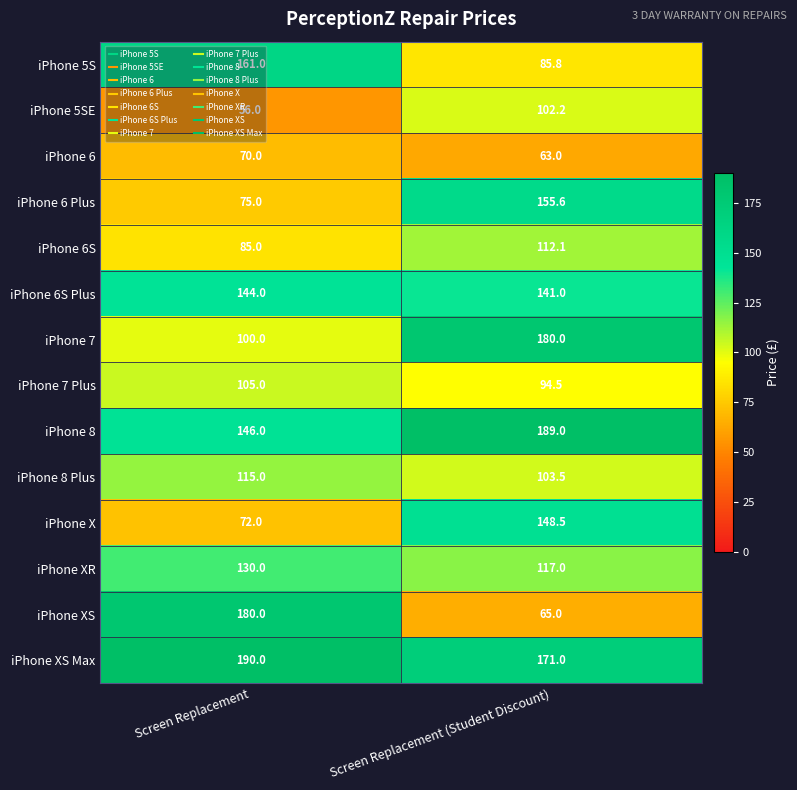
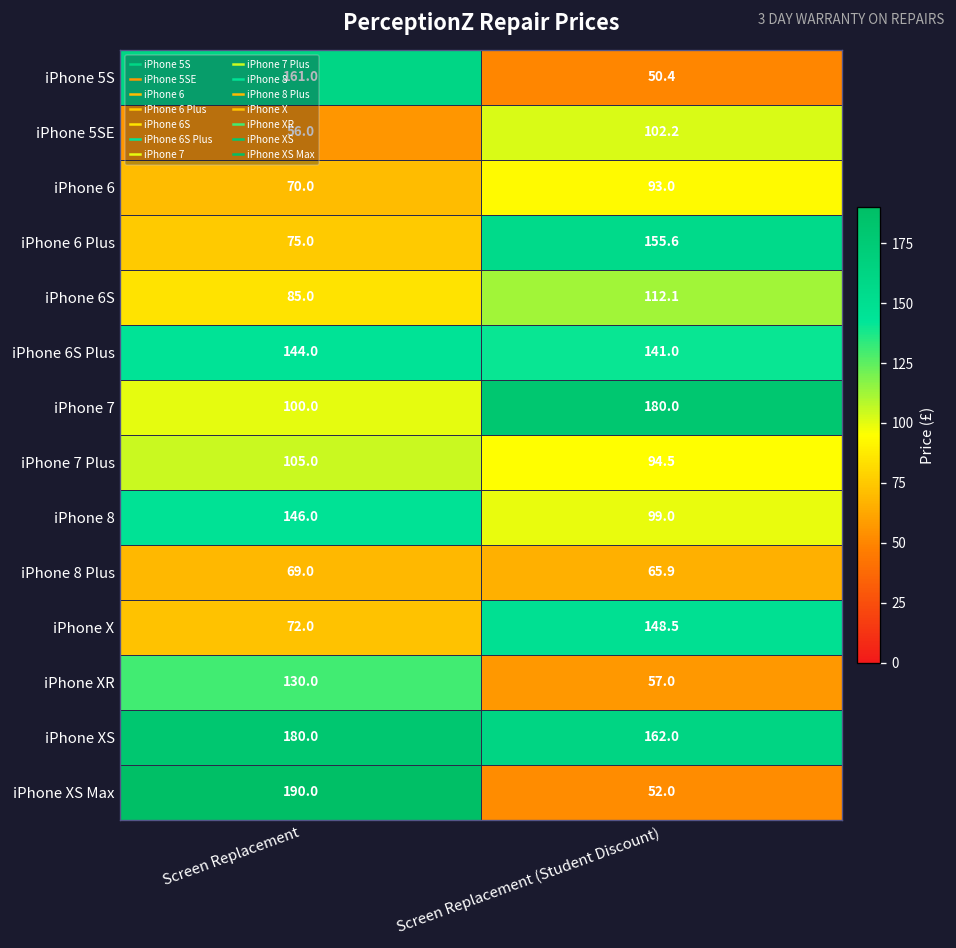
iPhone 5S, Screen Replacement (Student Discount): 85.8 -> 50.4
iPhone 6, Screen Replacement (Student Discount): 63.0 -> 93.0
iPhone 8, Screen Replacement (Student Discount): 189.0 -> 99.0
iPhone 8 Plus, Screen Replacement: 115.0 -> 69.0
iPhone 8 Plus, Screen Replacement (Student Discount): 103.5 -> 65.9
iPhone XR, Screen Replacement (Student Discount): 117.0 -> 57.0
iPhone XS, Screen Replacement (Student Discount): 65.0 -> 162.0
iPhone XS Max, Screen Replacement (Student Discount): 171.0 -> 52.0
